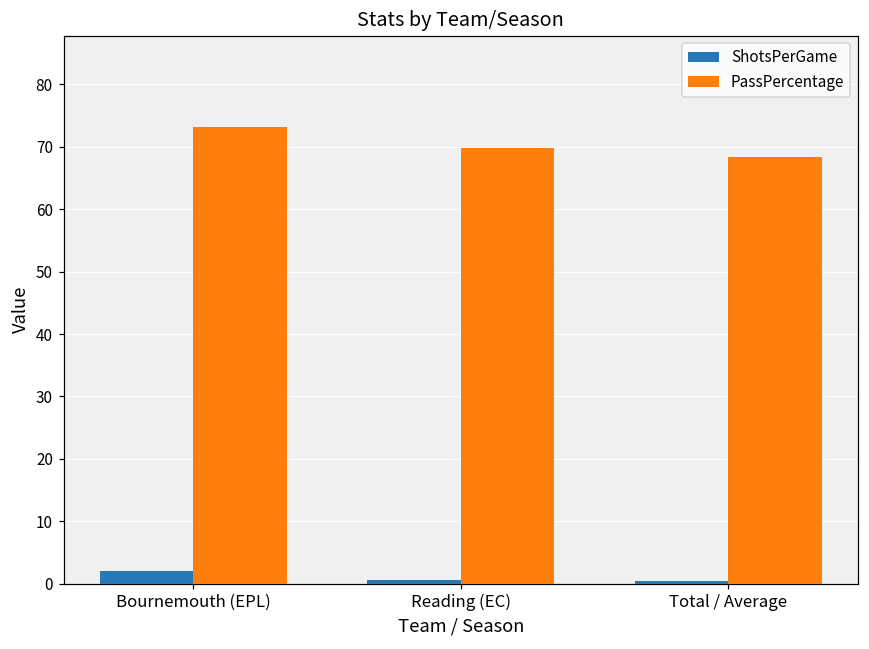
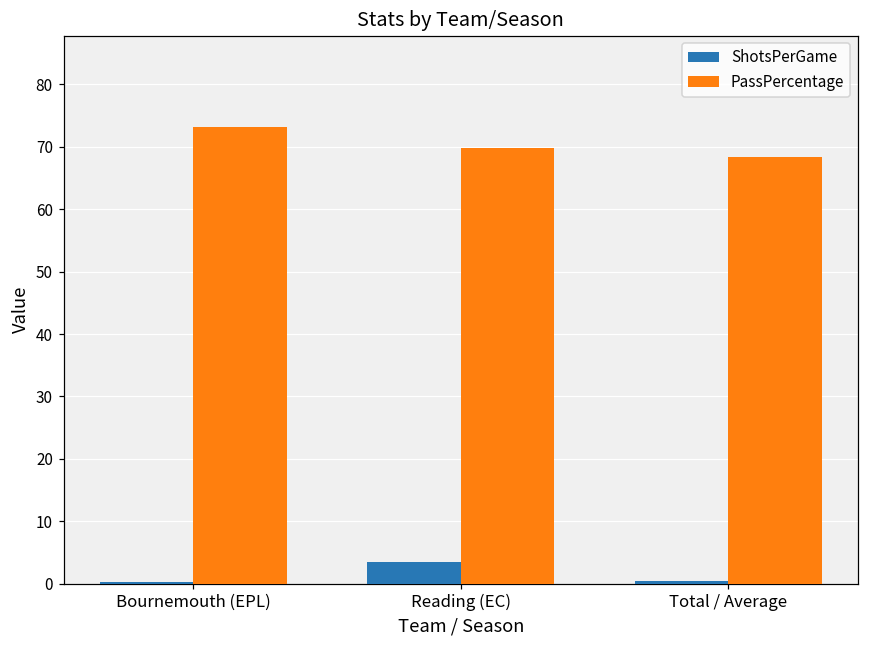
ShotsPerGame, Bournemouth (EPL): 2 -> 0
ShotsPerGame, Reading (EC): 1 -> 3
